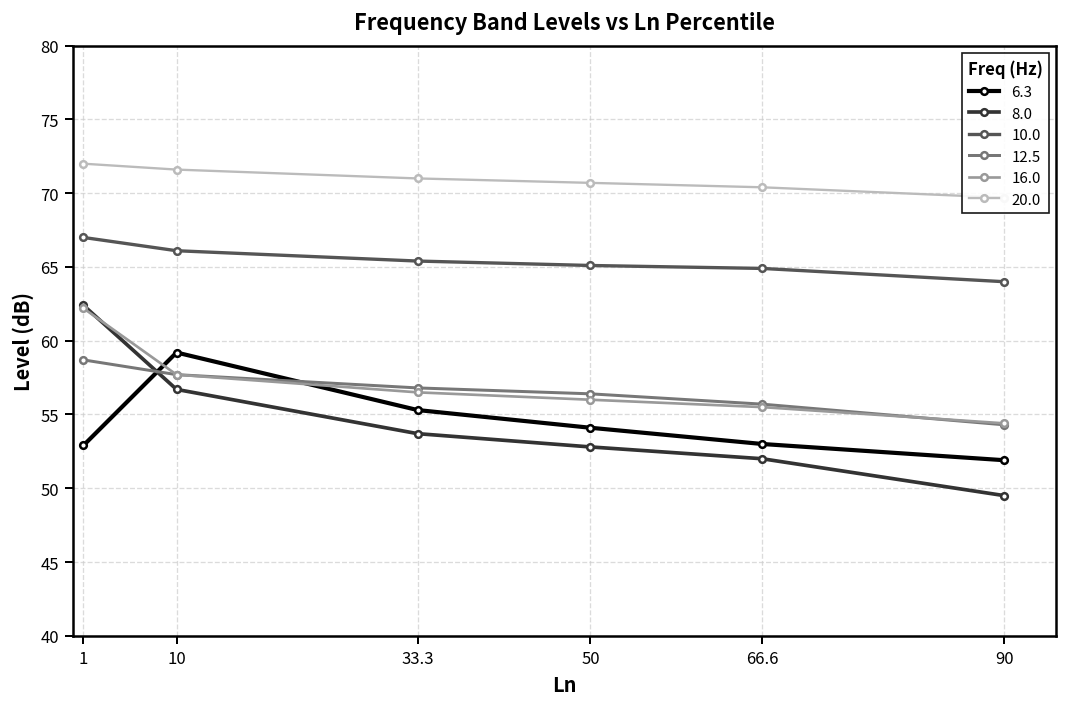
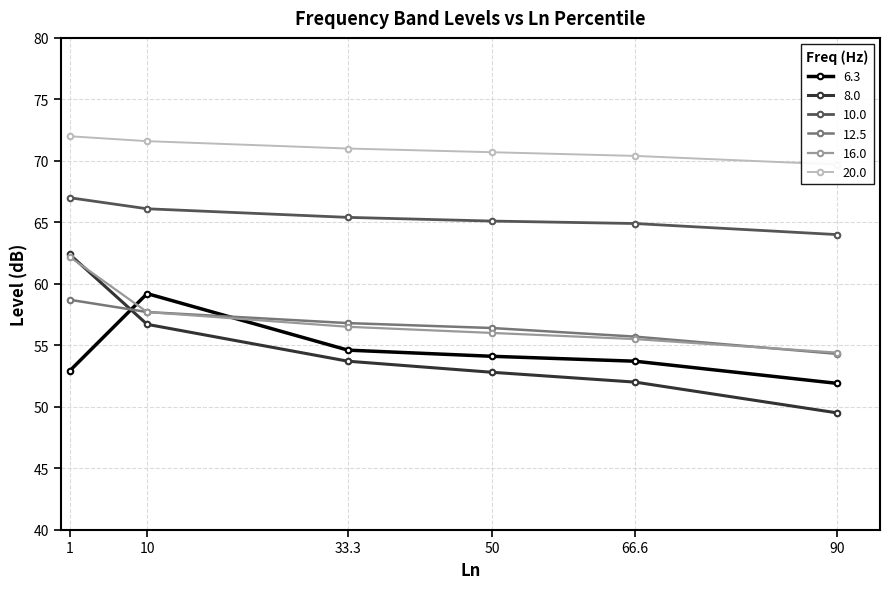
6.3, 33.3: 55.3 -> 54.6
6.3, 66.6: 53.0 -> 53.7
